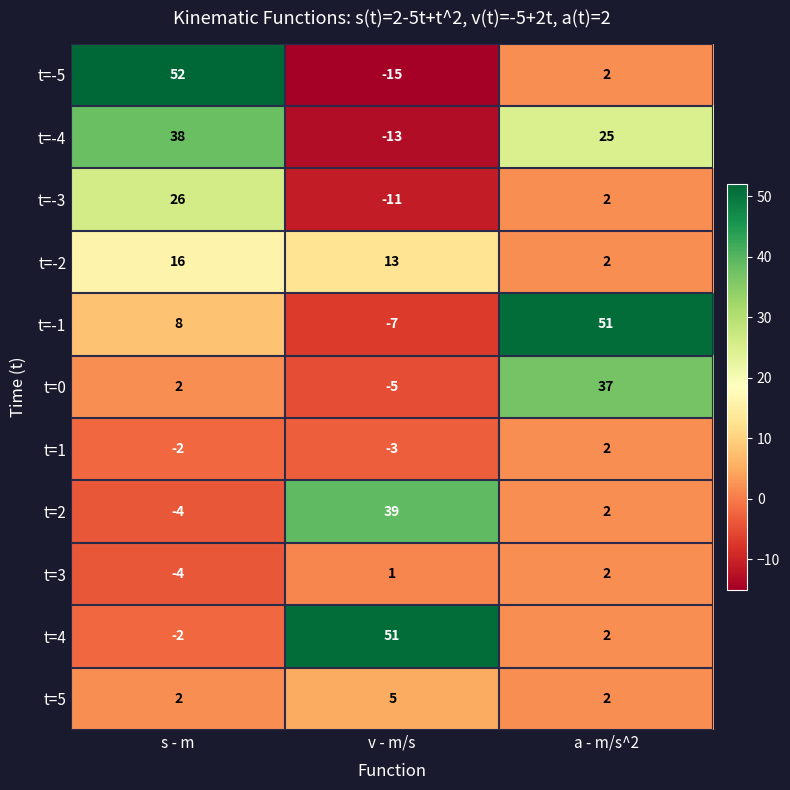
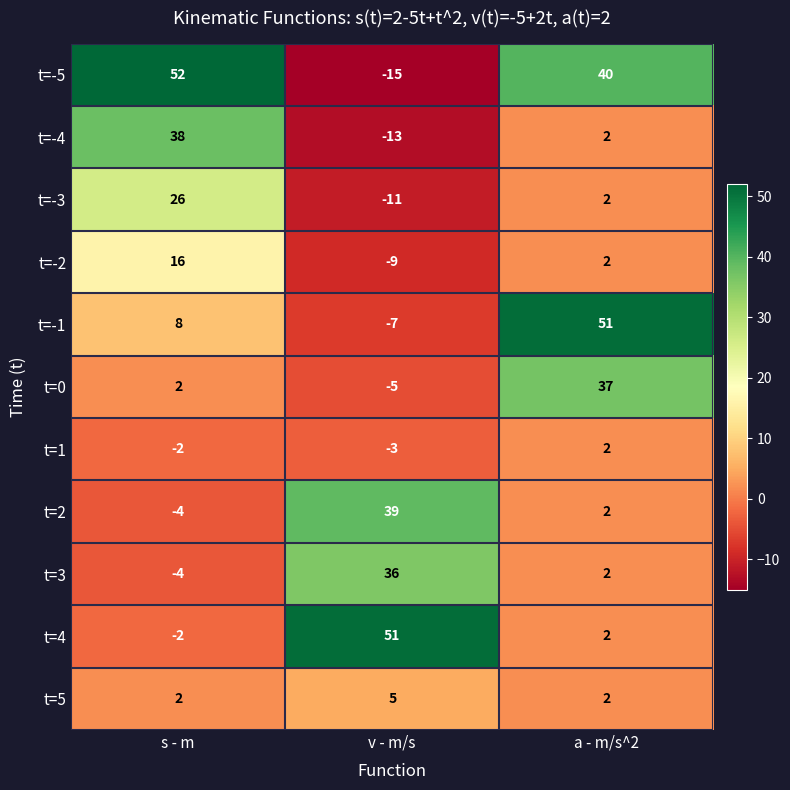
t=-5, a - m/s^2: 2 -> 40
t=-4, a - m/s^2: 25 -> 2
t=-2, v - m/s: 13 -> -9
t=3, v - m/s: 1 -> 36
